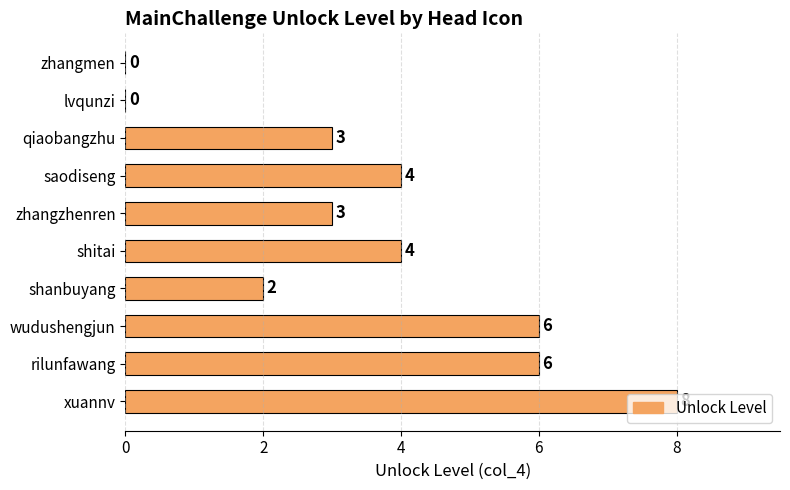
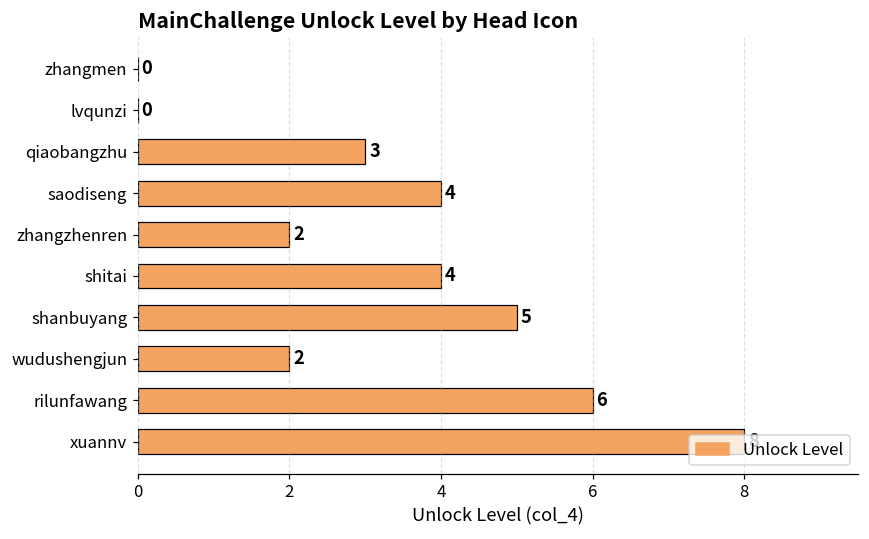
zhangzhenren: 3 -> 2
shanbuyang: 2 -> 5
wudushengjun: 6 -> 2
